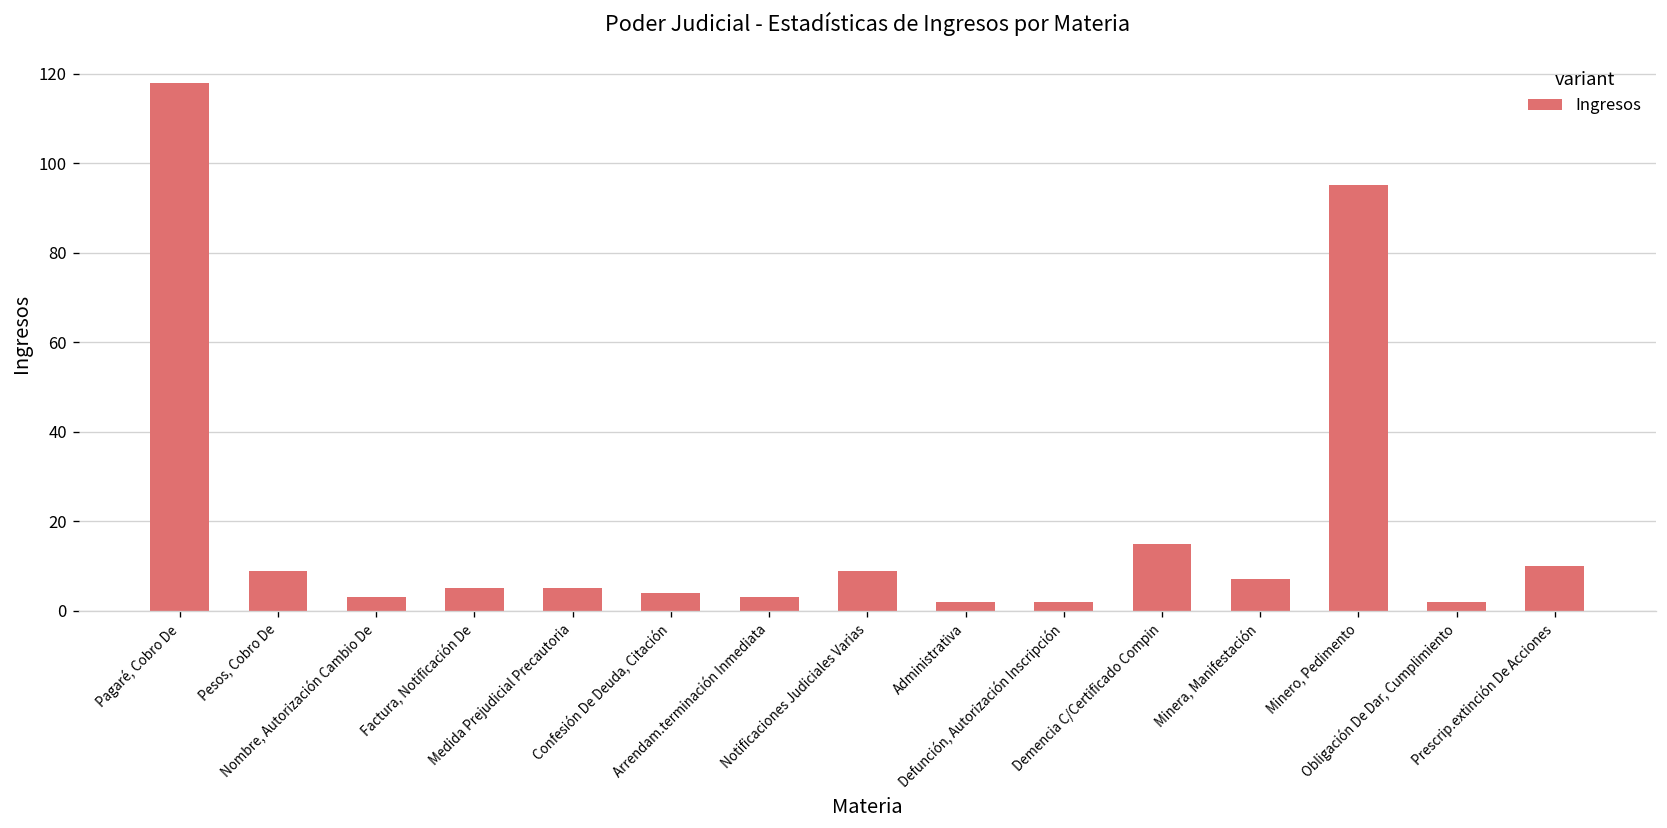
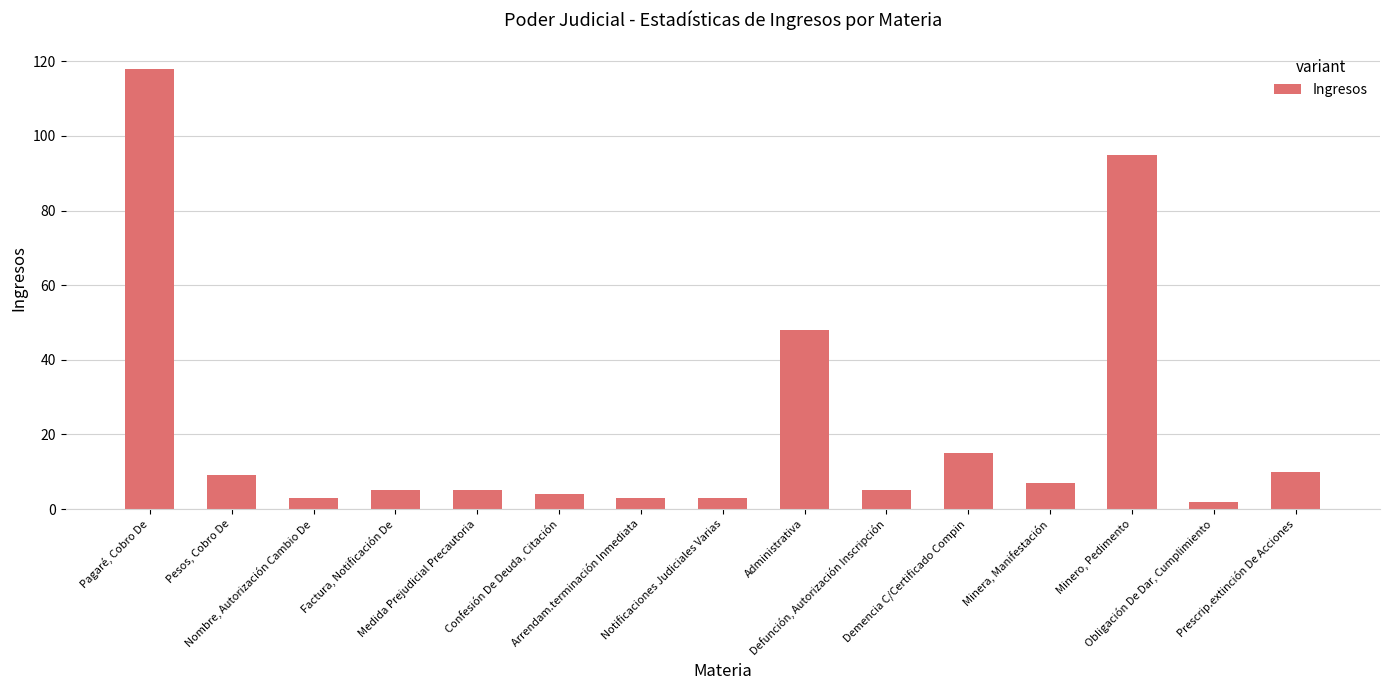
Notificaciones Judiciales Varias: 9 -> 3
Administrativa: 2 -> 48
Defunción, Autorización Inscripción: 2 -> 5
